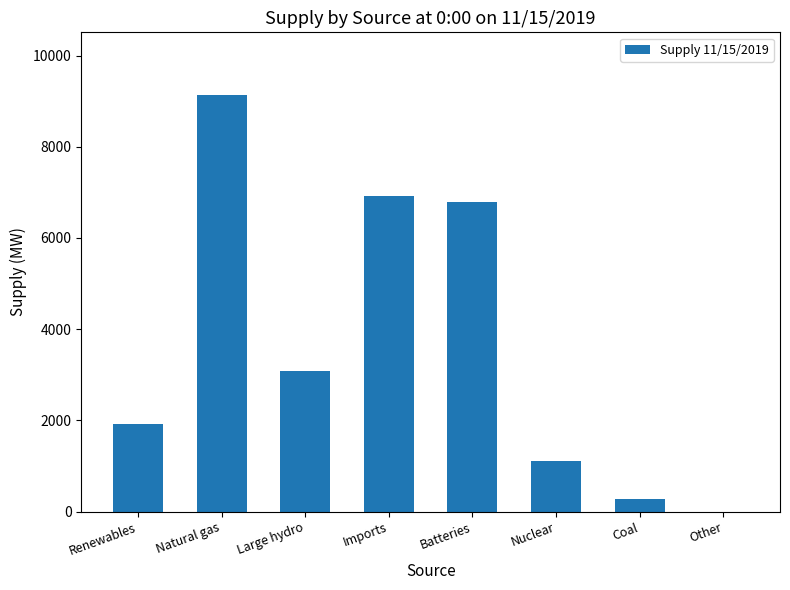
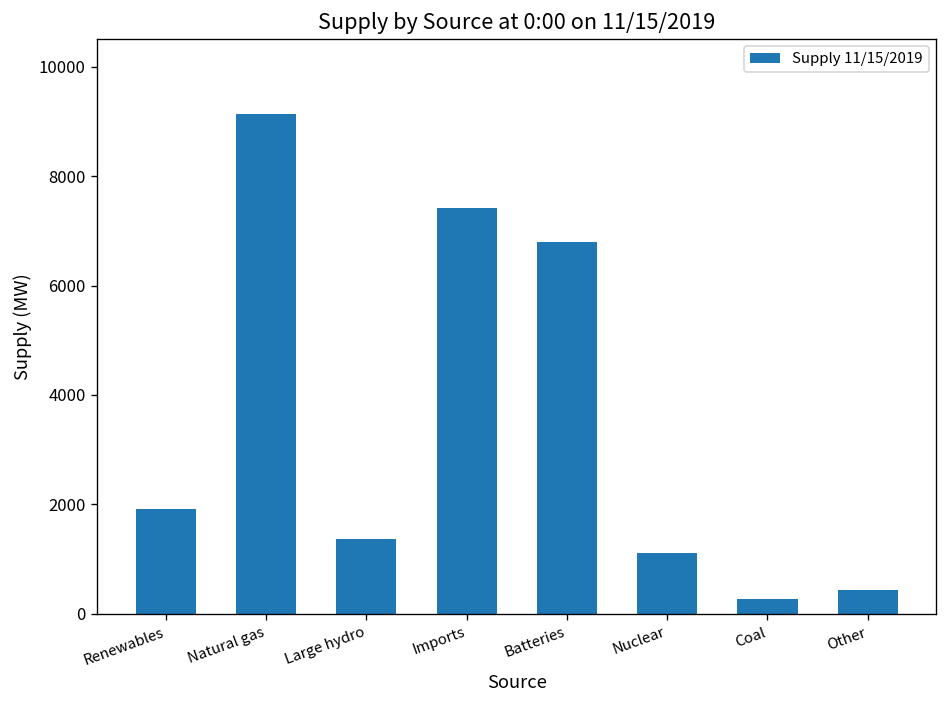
Large hydro: 3100 -> 1400
Imports: 6900 -> 7400
Other: 0 -> 400
